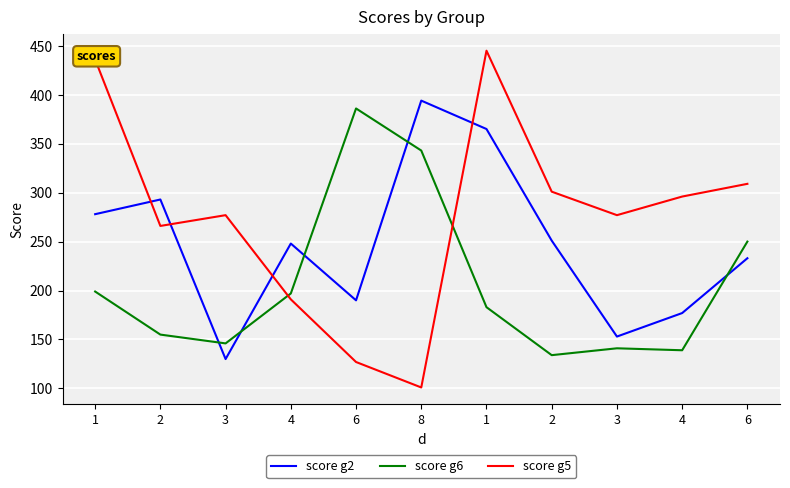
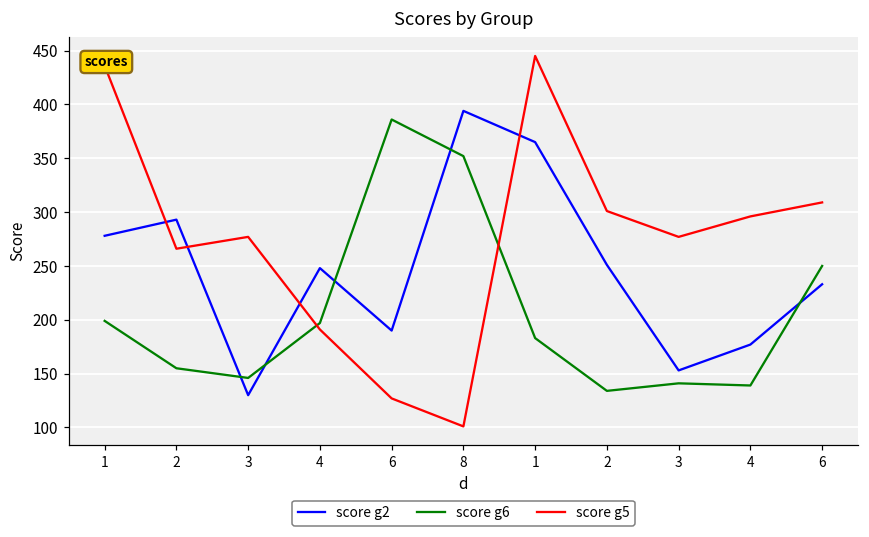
score g6, 8: 340 -> 350
